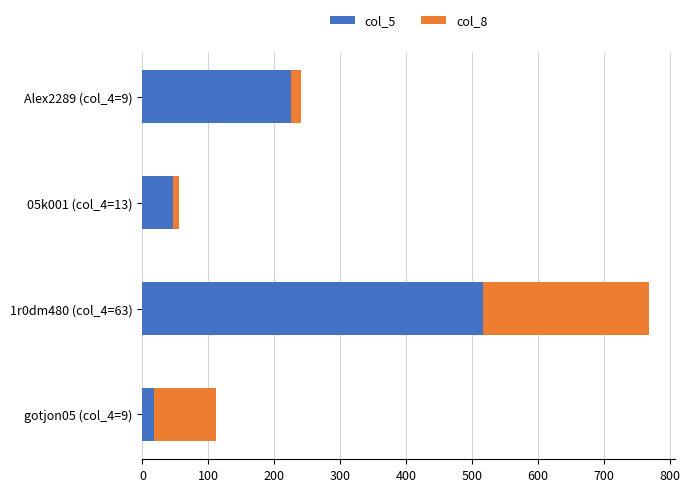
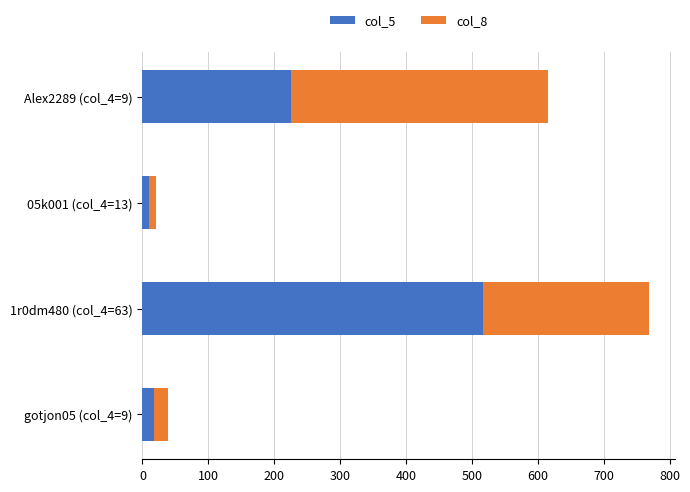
col_8, Alex2289 (col_4=9): 20 -> 390
col_5, 05k001 (col_4=13): 50 -> 10
col_8, gotjon05 (col_4=9): 90 -> 20
